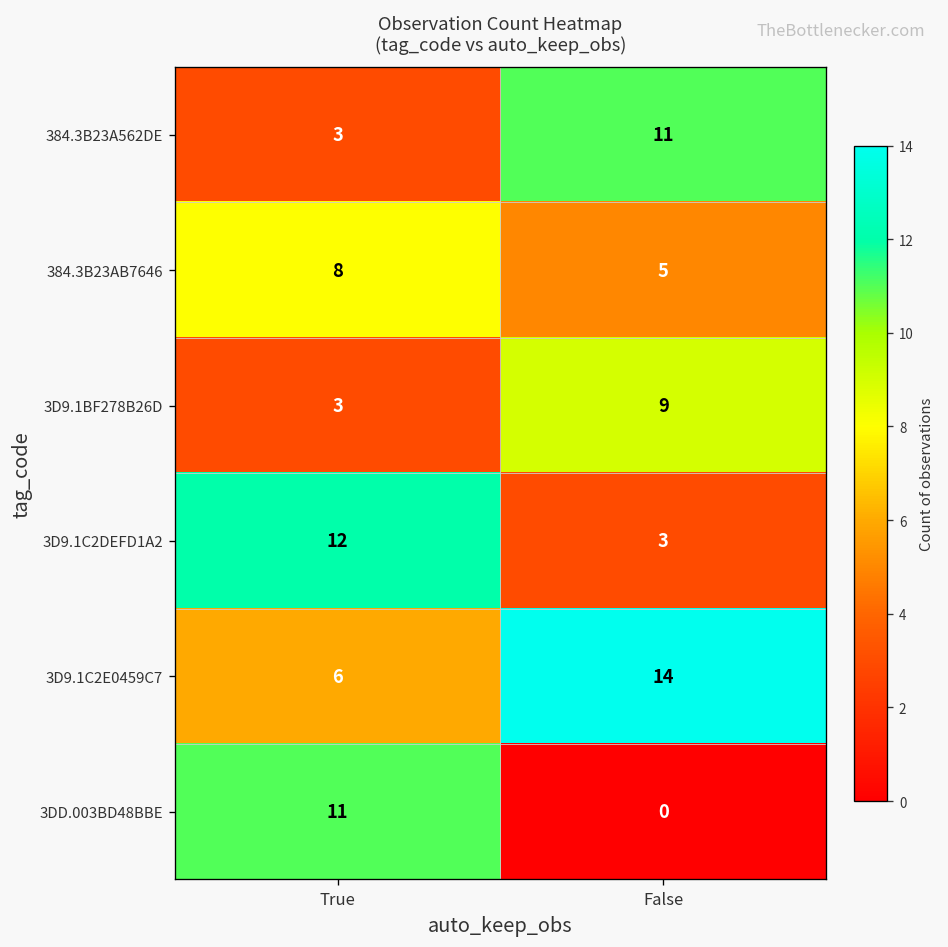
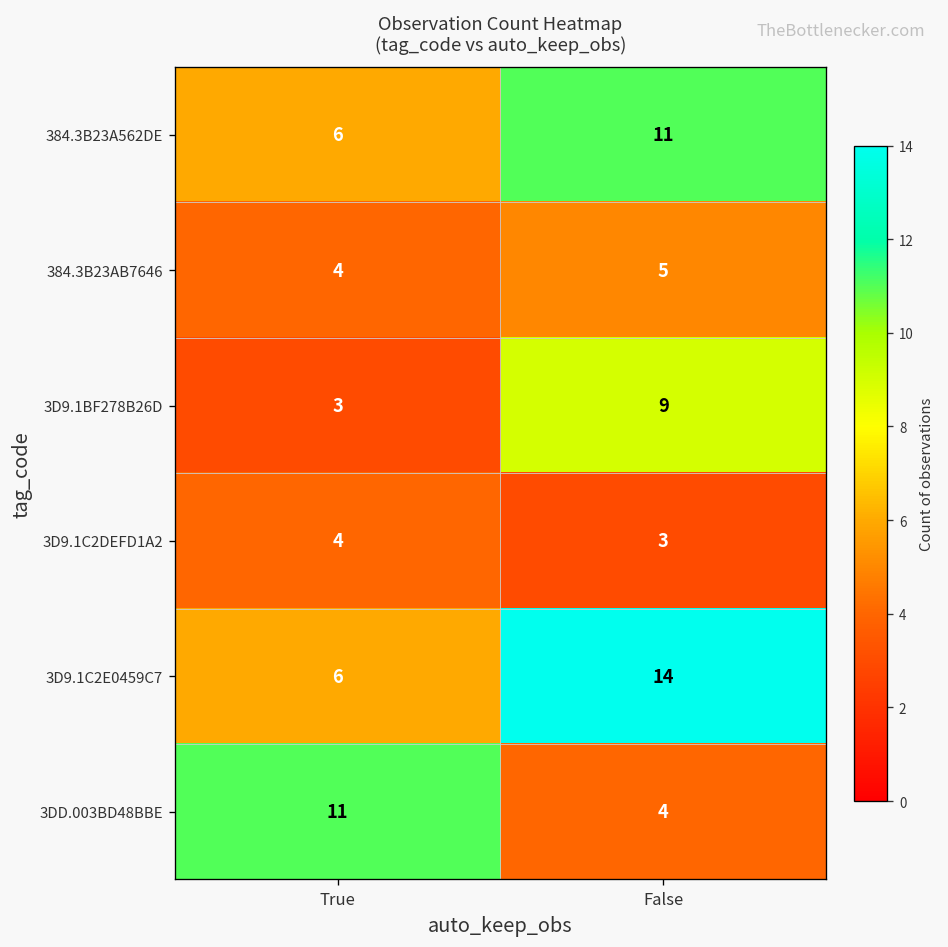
384.3B23A562DE, True: 3 -> 6
384.3B23AB7646, True: 8 -> 4
3D9.1C2DEFD1A2, True: 12 -> 4
3DD.003BD48BBE, False: 0 -> 4
